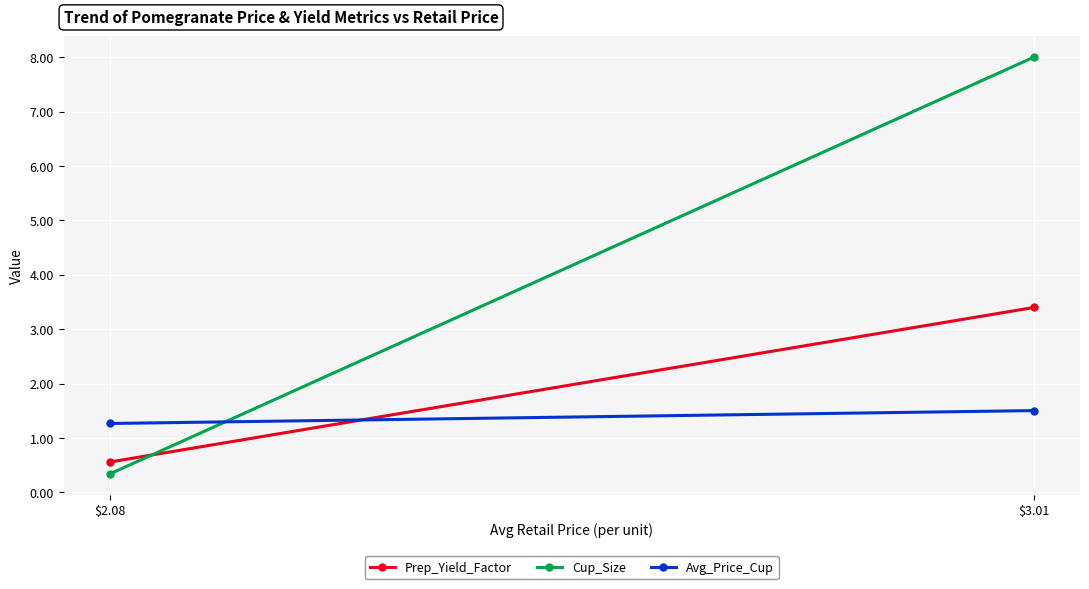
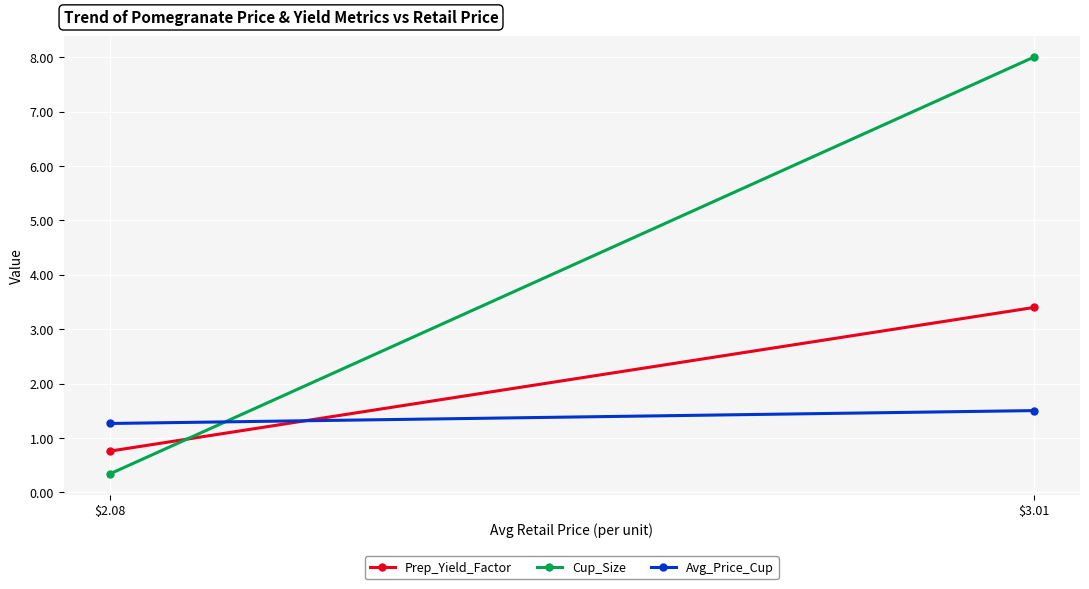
Prep_Yield_Factor, $2.08: 0.6 -> 0.8
